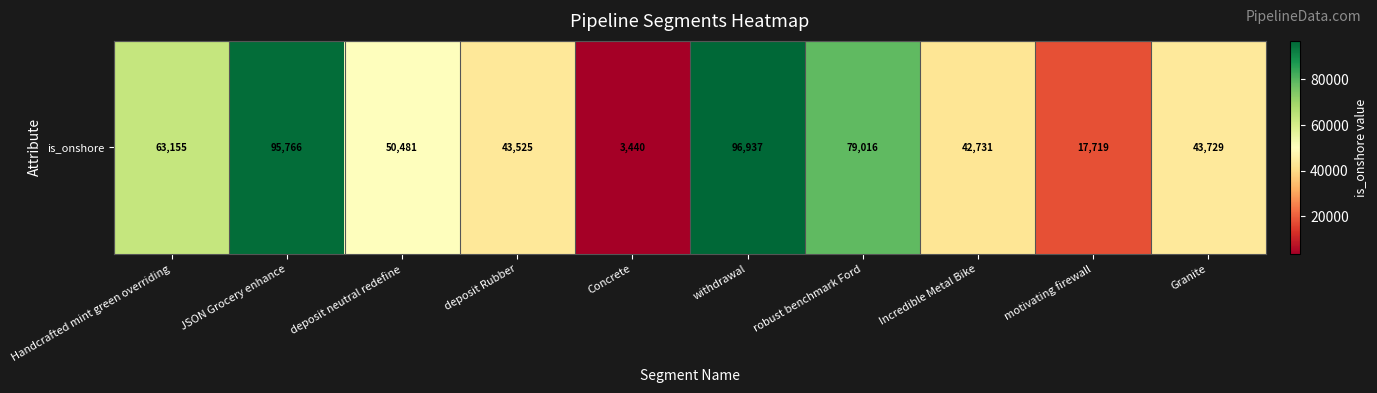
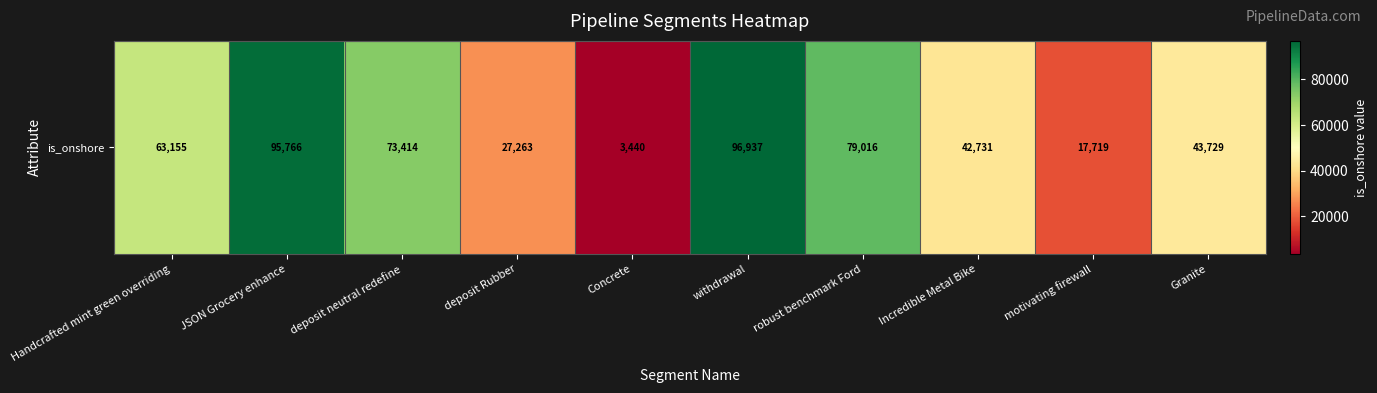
is_onshore, deposit neutral redefine: 50,481 -> 73,414
is_onshore, deposit Rubber: 43,525 -> 27,263
